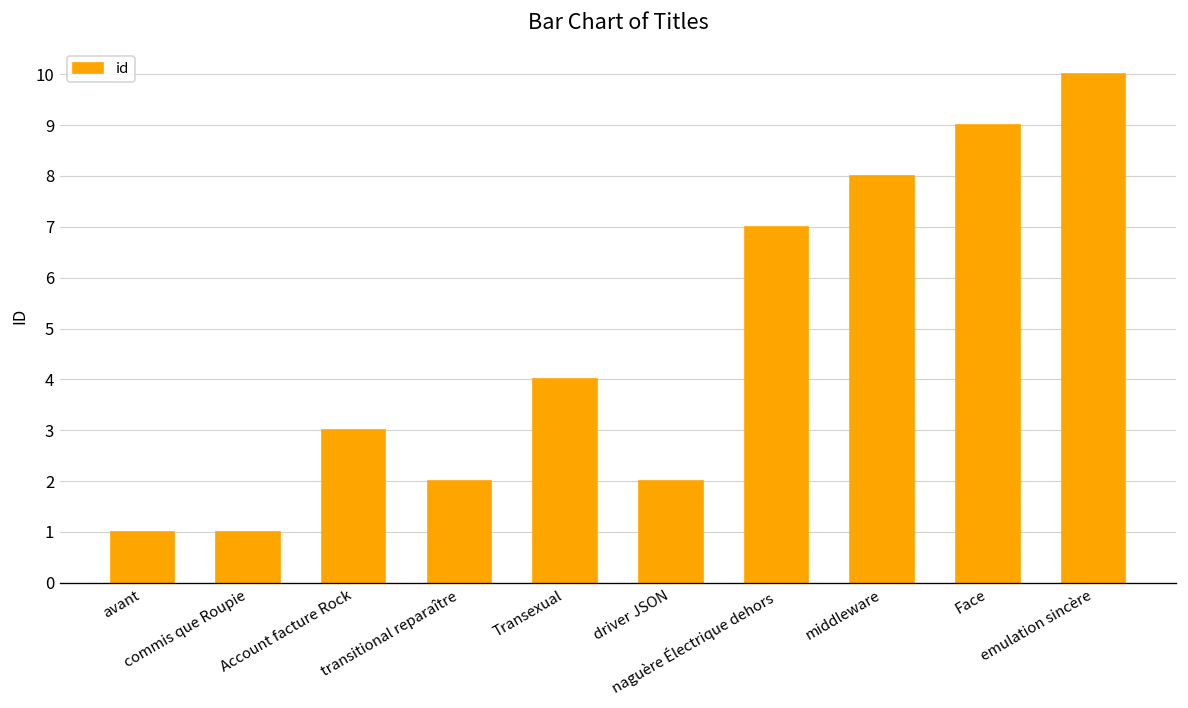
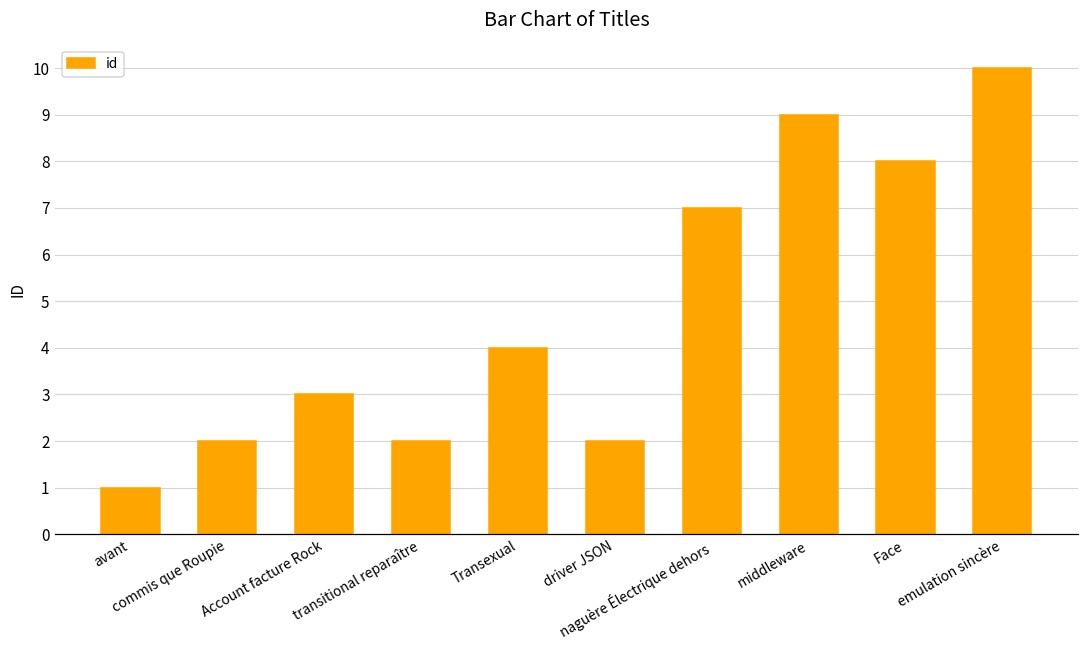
commis que Roupie: 1 -> 2
middleware: 8 -> 9
Face: 9 -> 8
